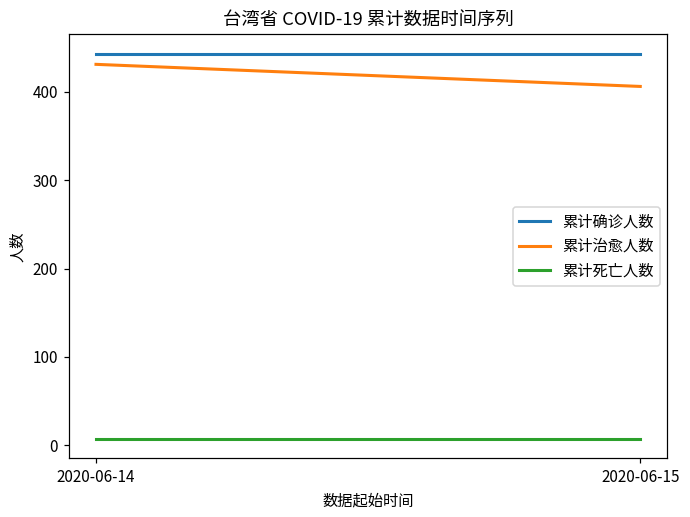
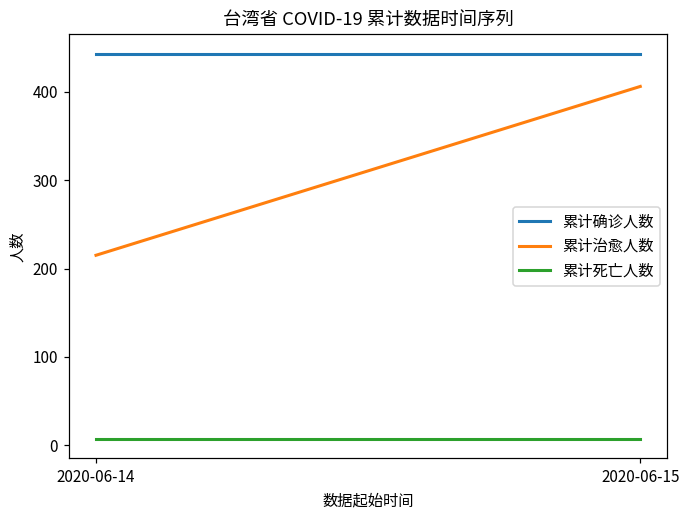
累计治愈人数, 2020-06-14: 430 -> 220
